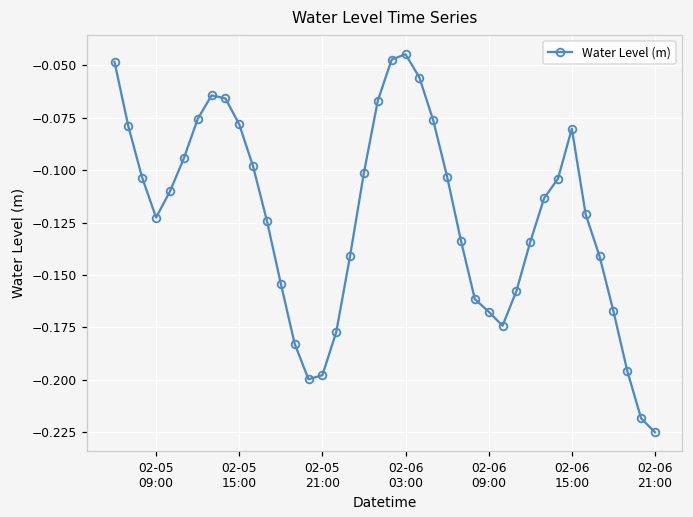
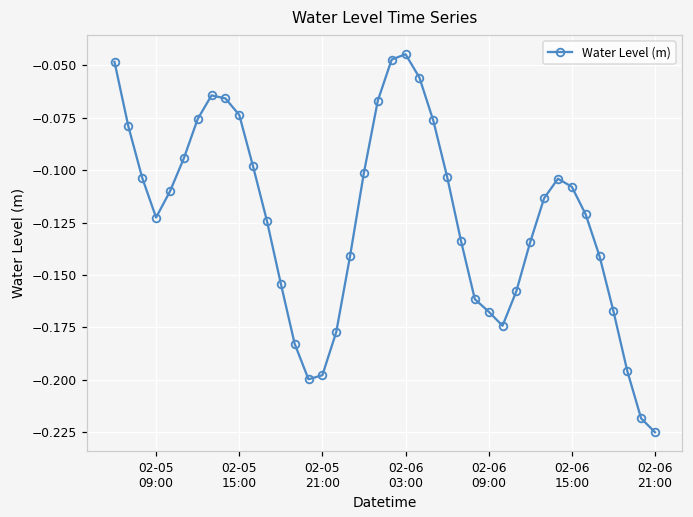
02-05 15:00: -0.078 -> -0.074
02-06 15:00: -0.080 -> -0.108
